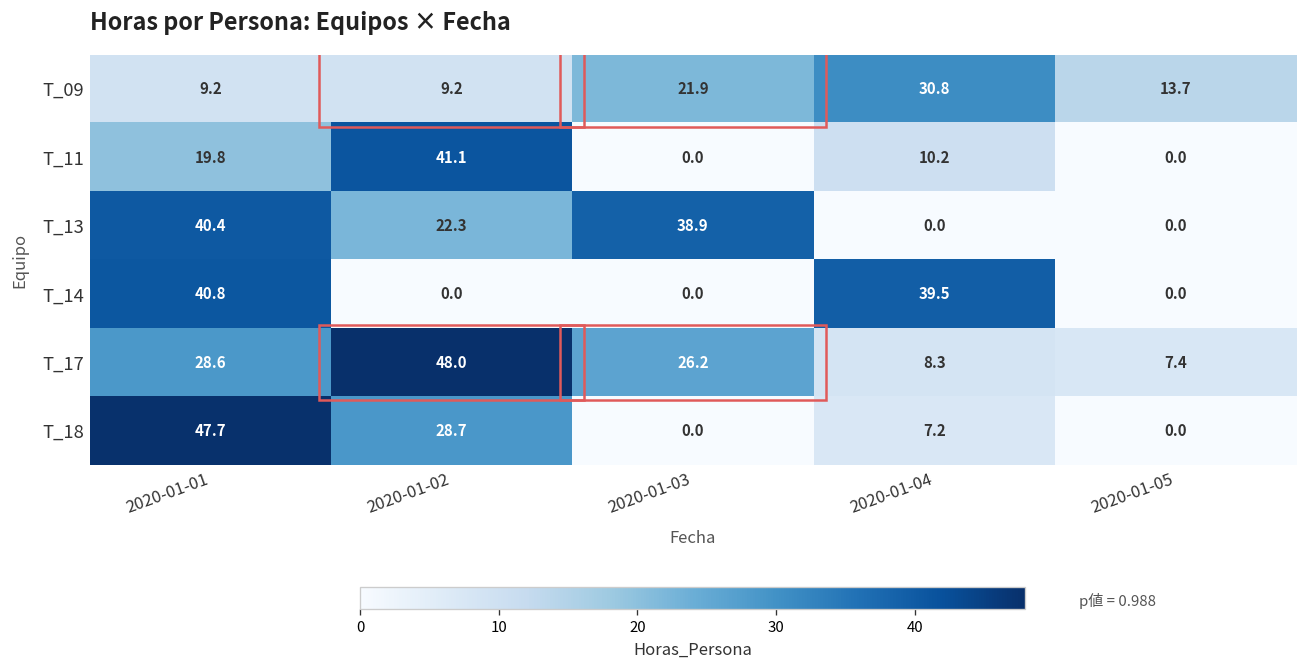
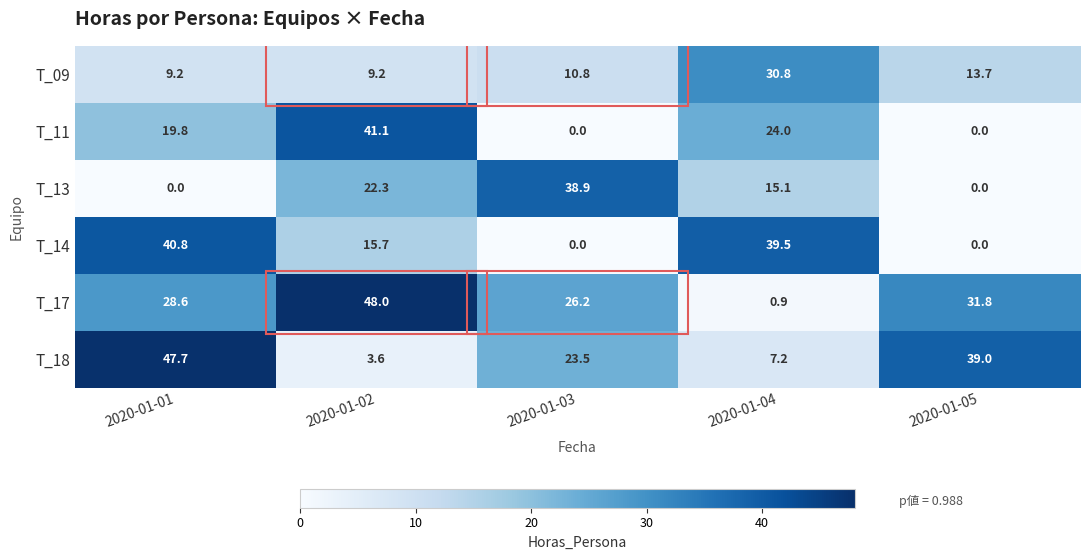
T_09, 2020-01-03: 21.9 -> 10.8
T_11, 2020-01-04: 10.2 -> 24.0
T_13, 2020-01-01: 40.4 -> 0.0
T_13, 2020-01-04: 0.0 -> 15.1
T_14, 2020-01-02: 0.0 -> 15.7
T_17, 2020-01-04: 8.3 -> 0.9
T_17, 2020-01-05: 7.4 -> 31.8
T_18, 2020-01-02: 28.7 -> 3.6
T_18, 2020-01-03: 0.0 -> 23.5
T_18, 2020-01-05: 0.0 -> 39.0
